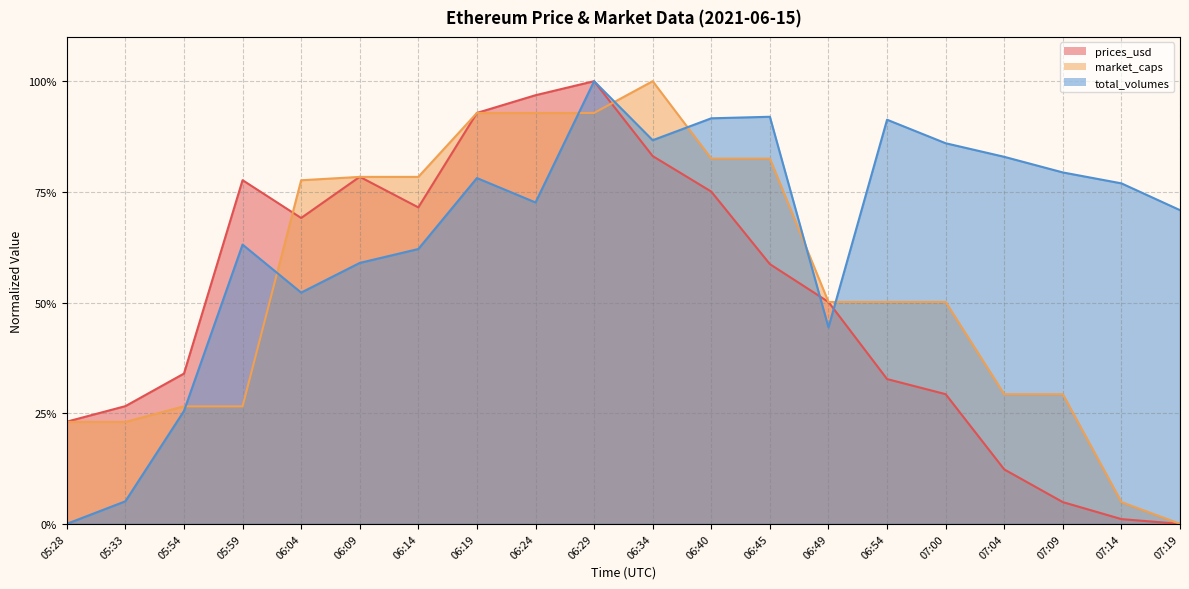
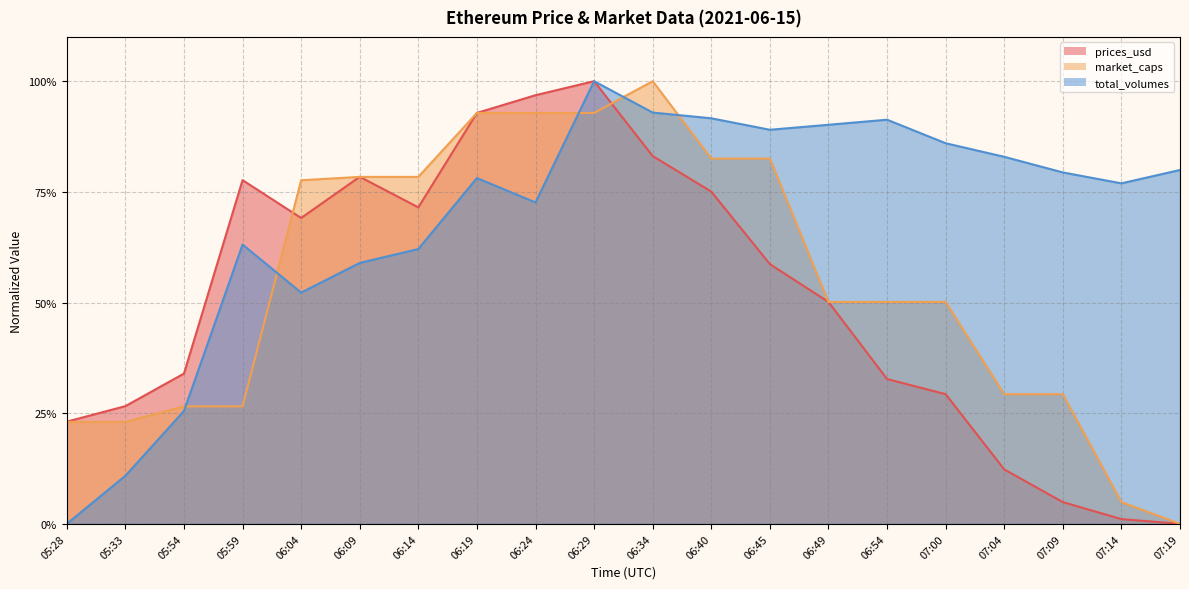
total_volumes, 05:33: 5% -> 11%
total_volumes, 06:34: 87% -> 93%
total_volumes, 06:45: 92% -> 89%
total_volumes, 06:49: 44% -> 90%
total_volumes, 07:19: 71% -> 80%
